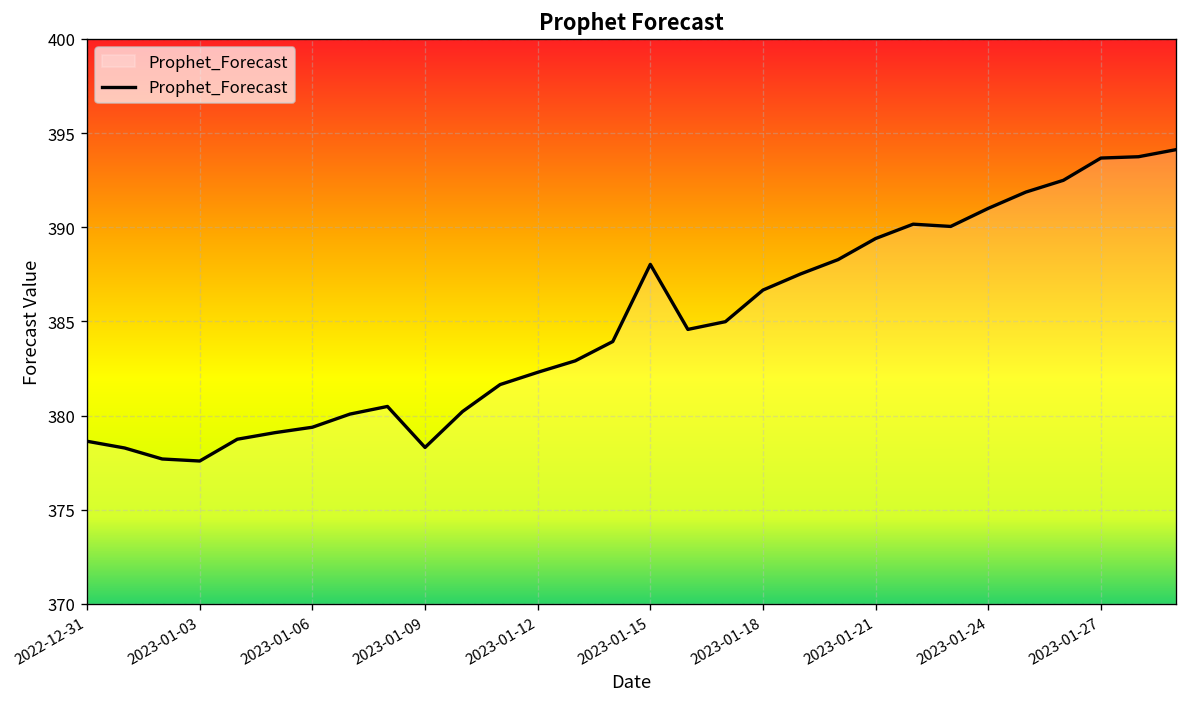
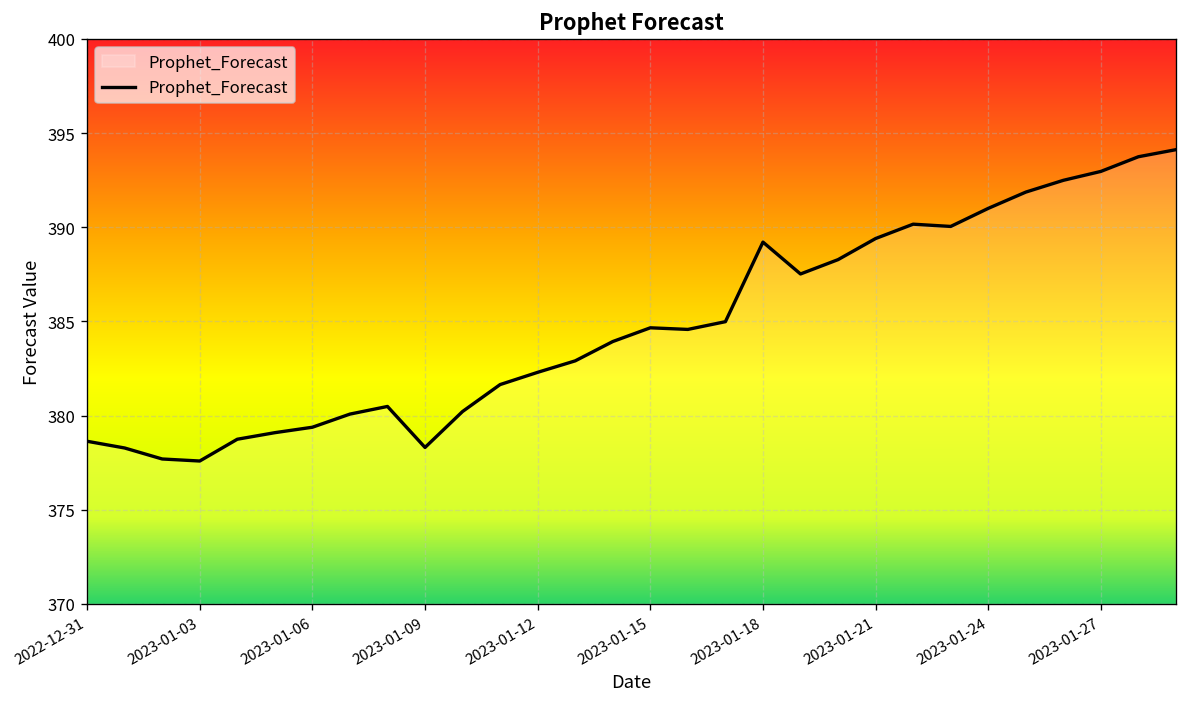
2023-01-15: 388.0 -> 384.7
2023-01-18: 386.7 -> 389.2
2023-01-27: 393.7 -> 393.0
